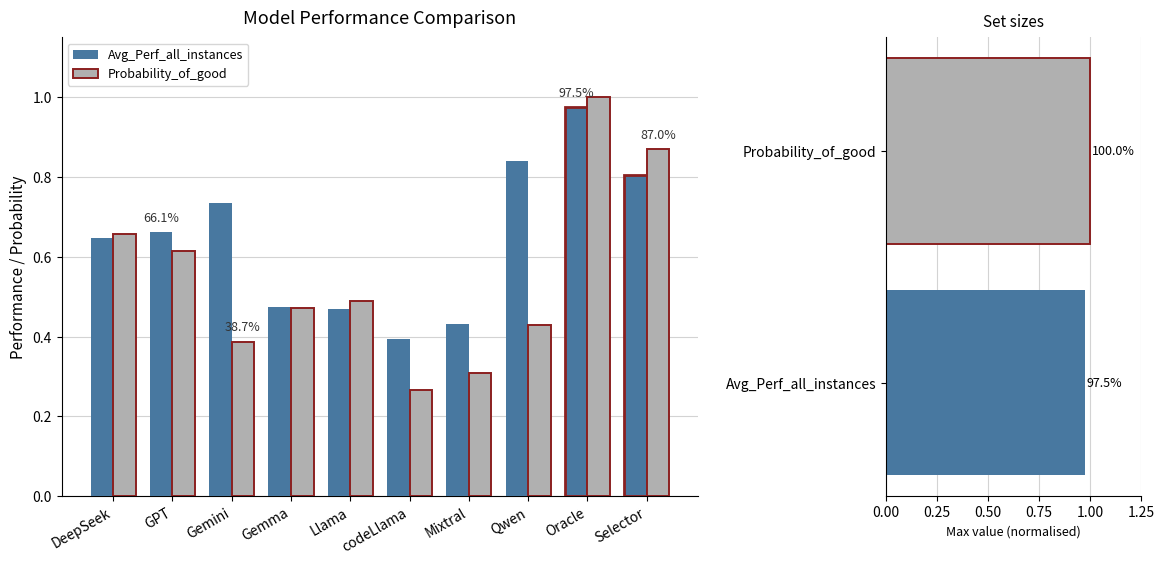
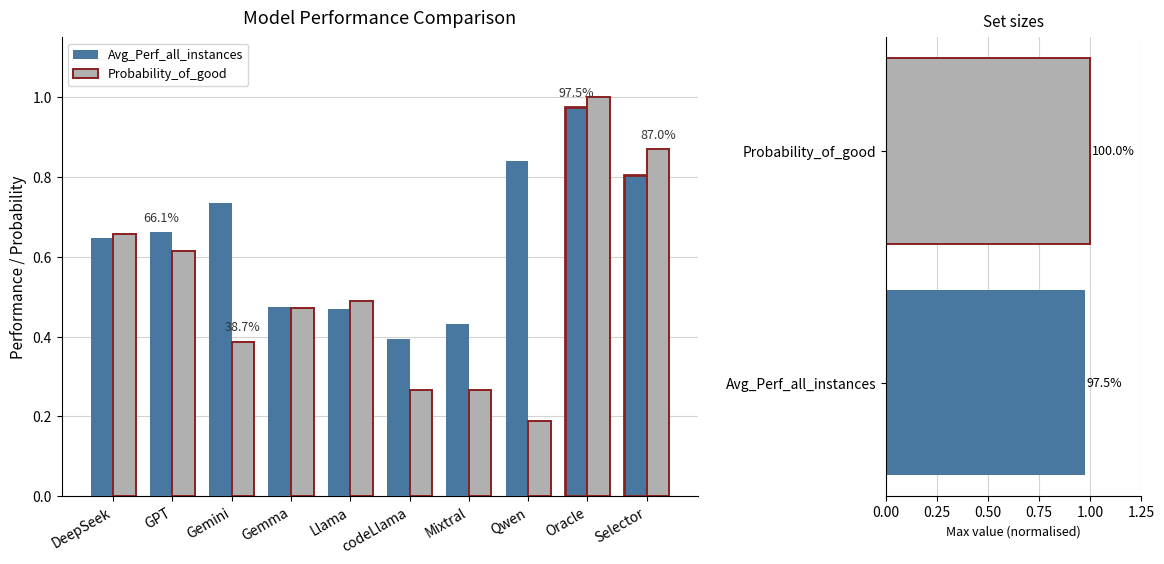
Model Performance Comparison, Probability_of_good, Mixtral: 0.31 -> 0.27
Model Performance Comparison, Probability_of_good, Qwen: 0.43 -> 0.19
